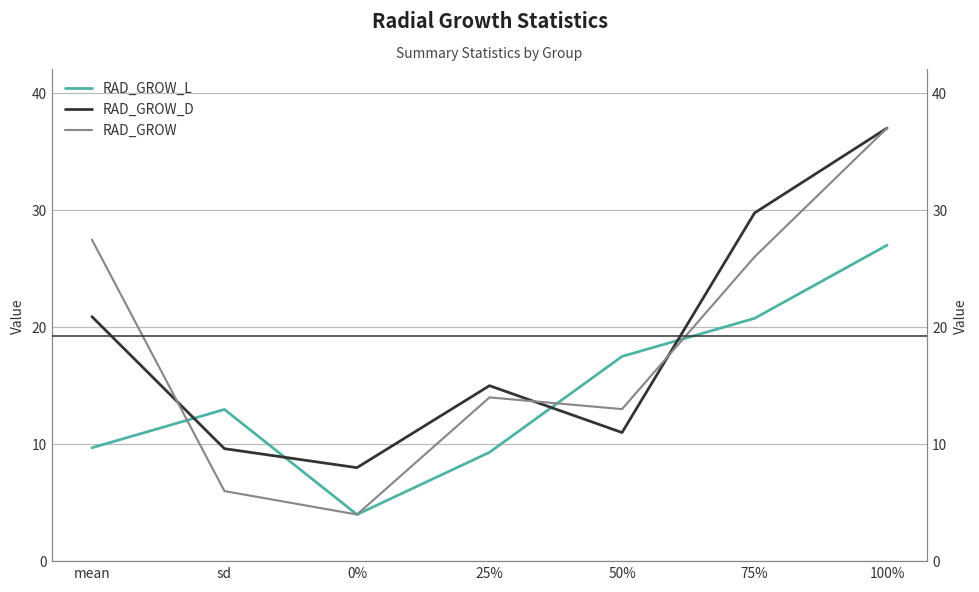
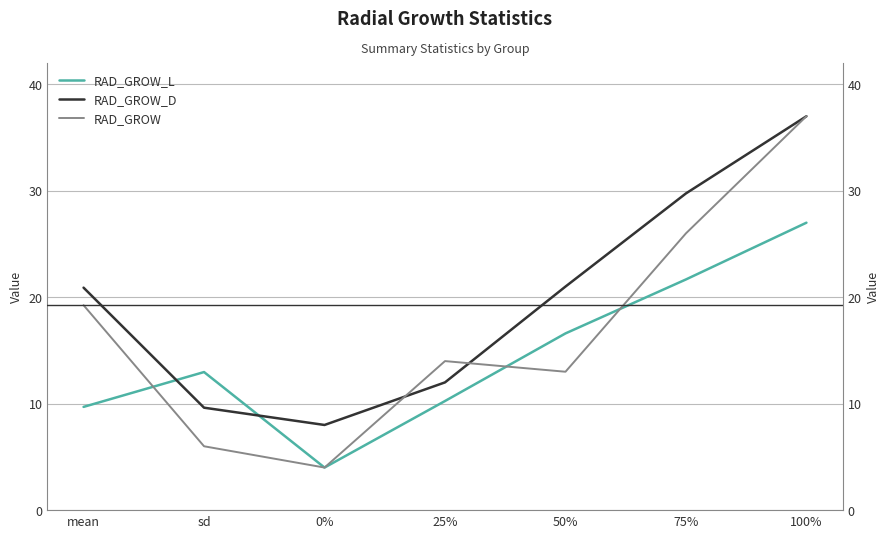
RAD_GROW, mean: 27.5 -> 19.3
RAD_GROW_L, 25%: 9.3 -> 10.3
RAD_GROW_D, 25%: 15 -> 12
RAD_GROW_L, 50%: 17.5 -> 16.6
RAD_GROW_D, 50%: 11 -> 21
RAD_GROW_L, 75%: 20.8 -> 21.7
